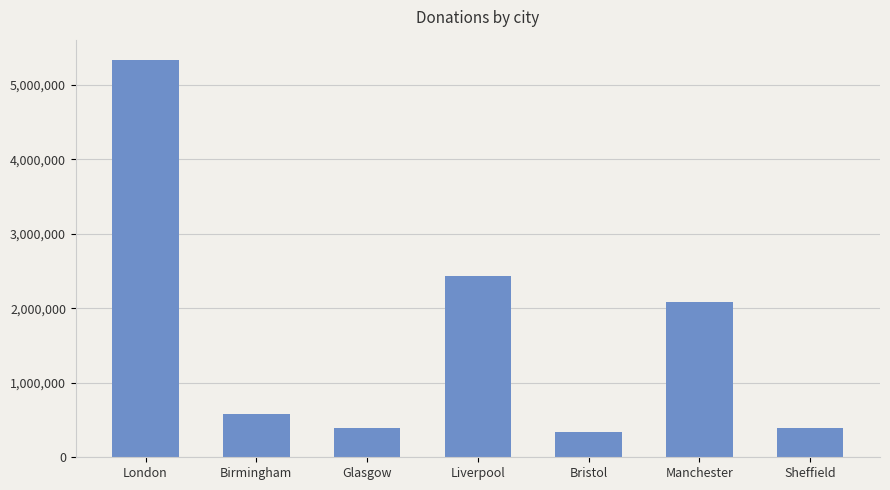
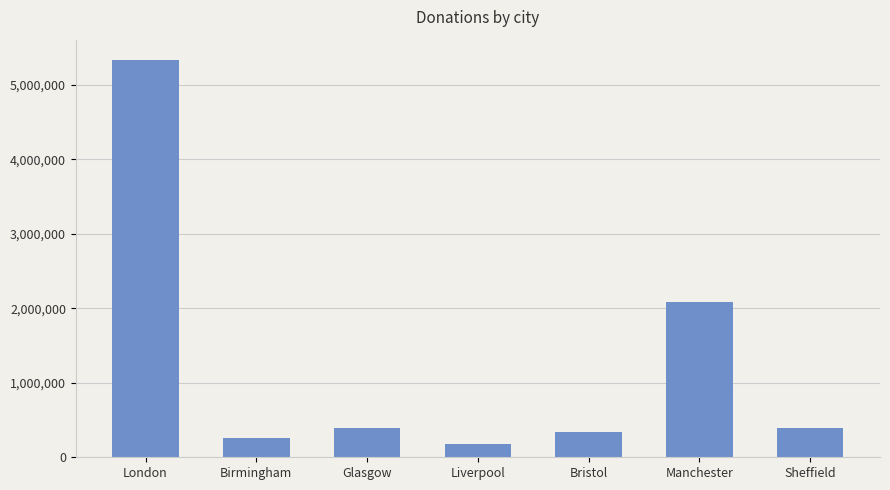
Birmingham: 600,000 -> 300,000
Liverpool: 2,400,000 -> 200,000
